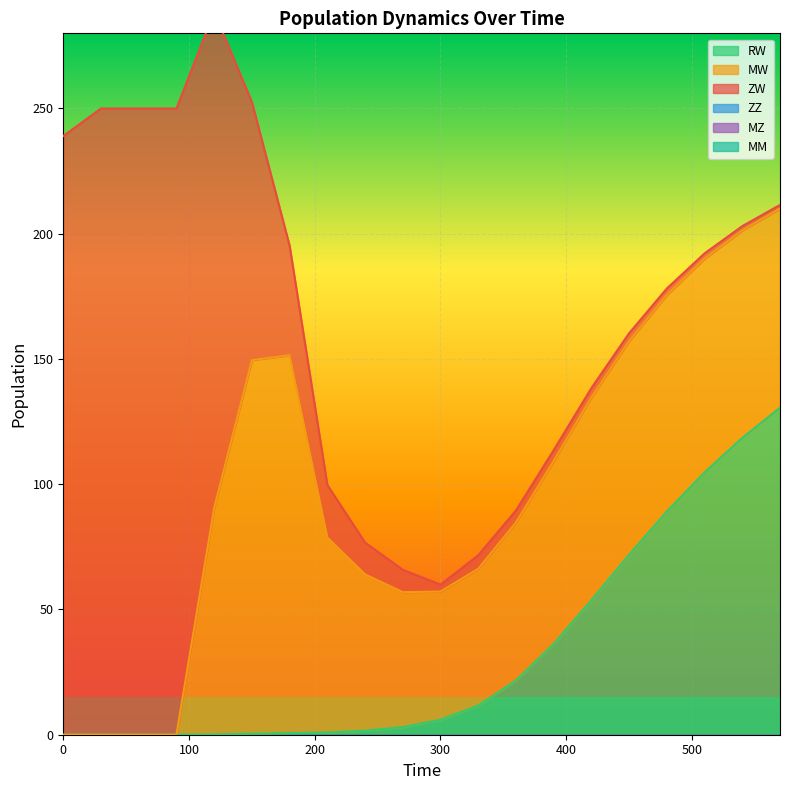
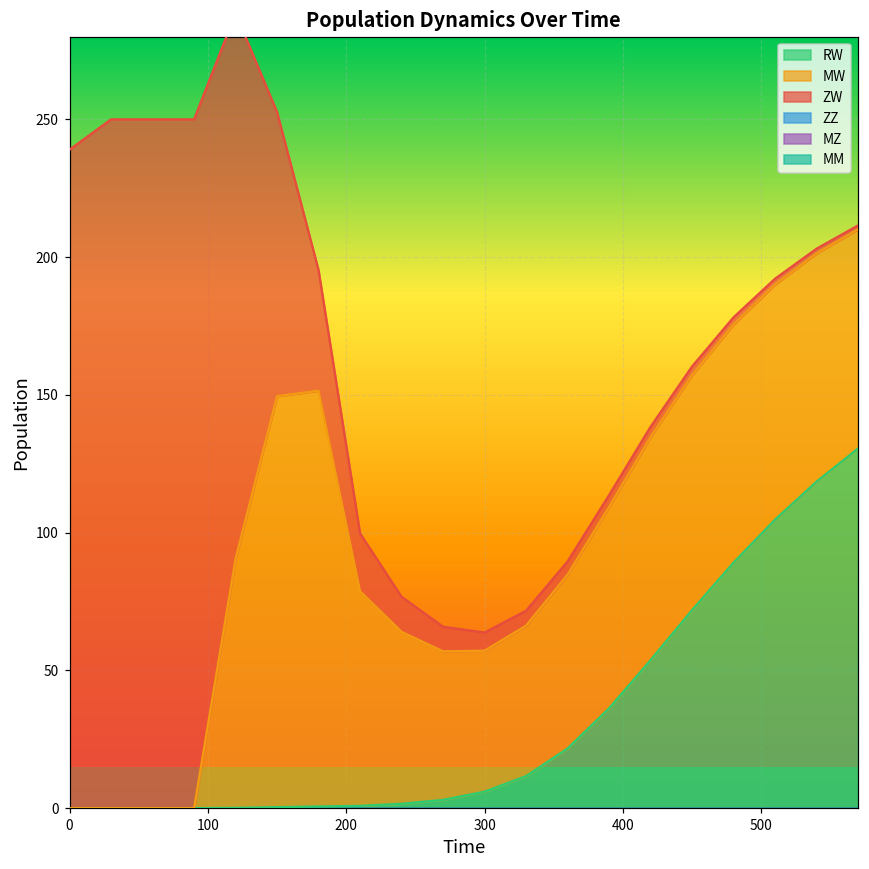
ZW, 300: 3 -> 7
